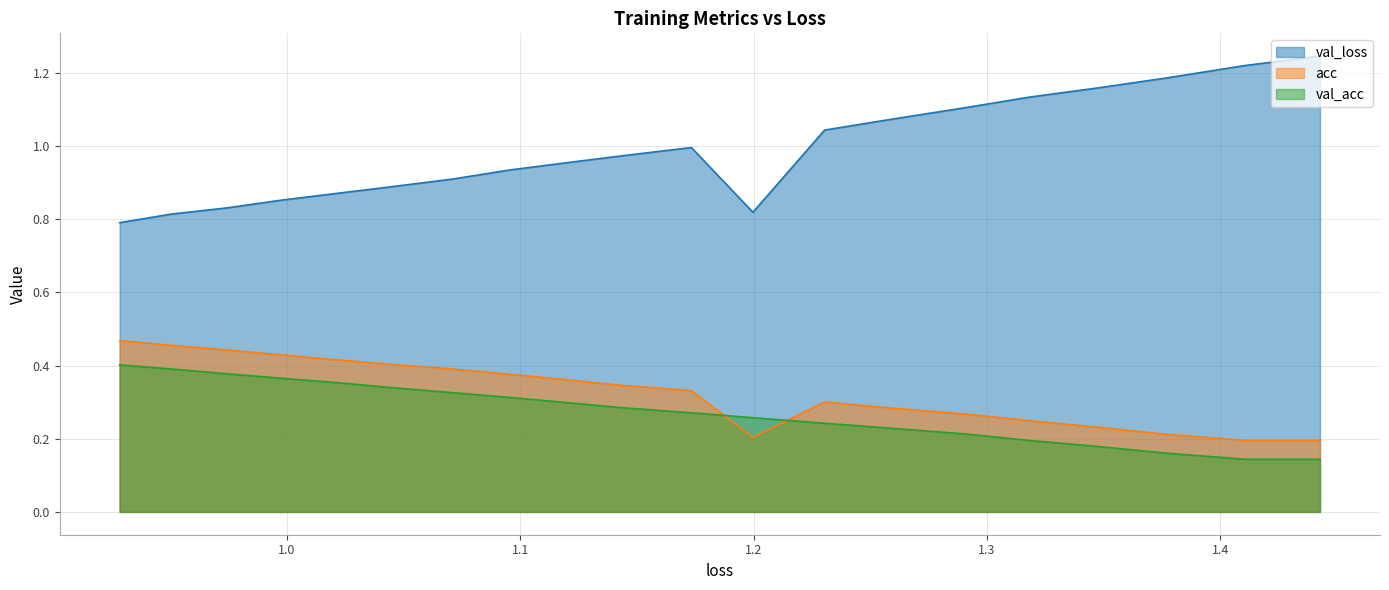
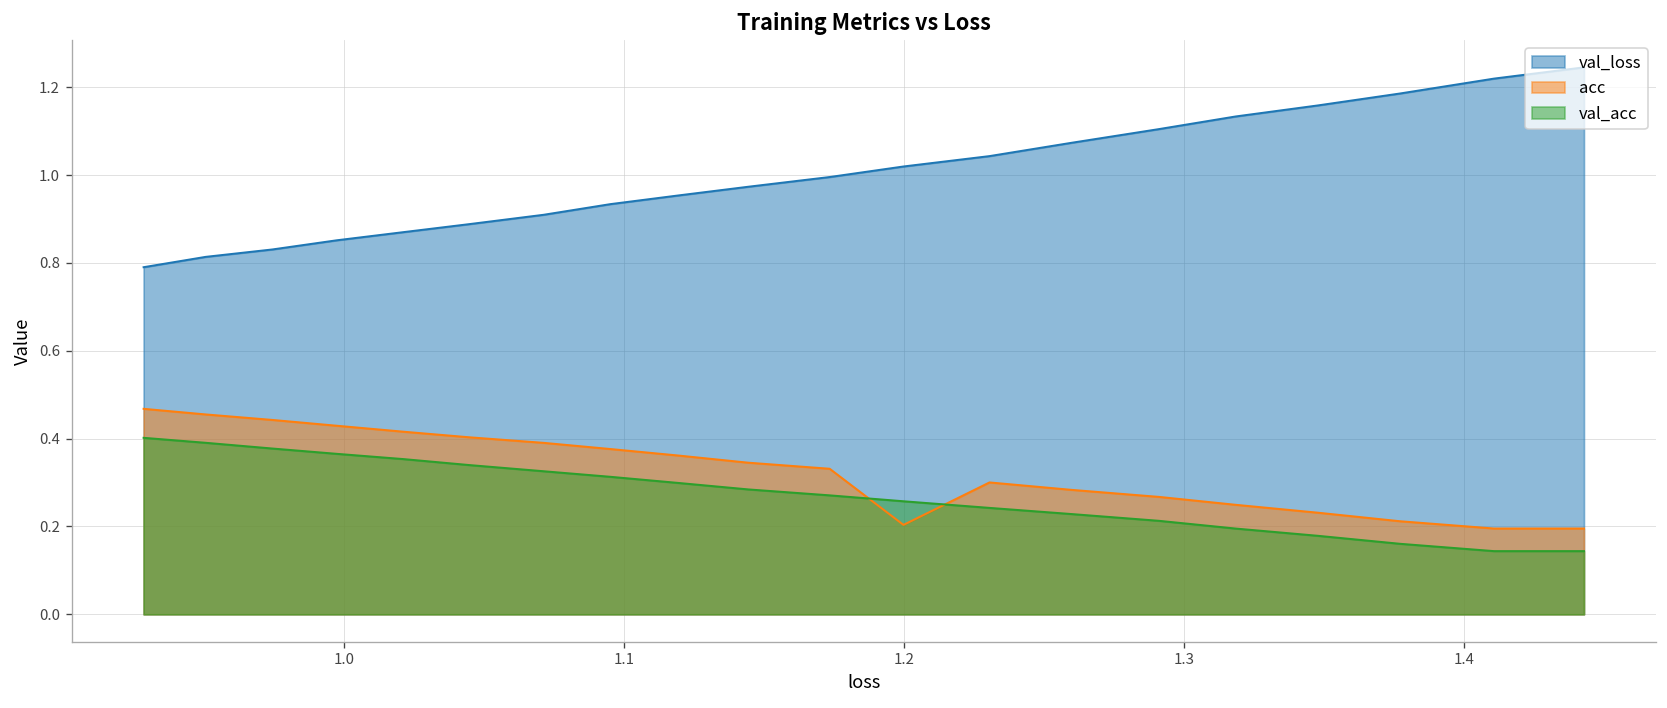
val_loss, 1.2: 0.82 -> 1.02
